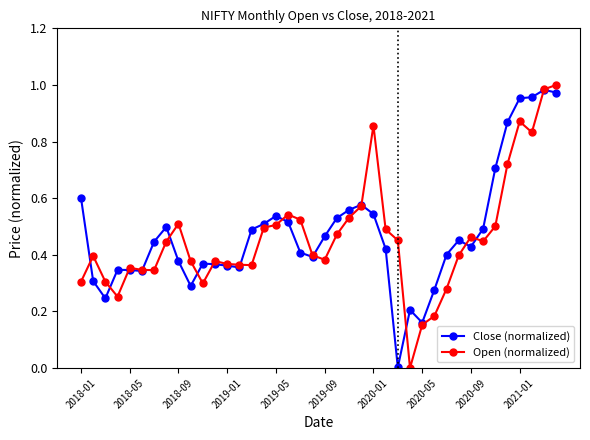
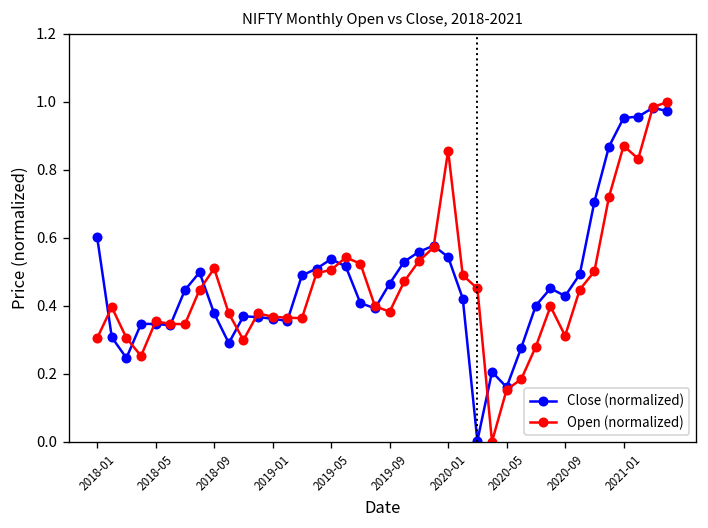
Open (normalized), 2020-09: 0.46 -> 0.31
